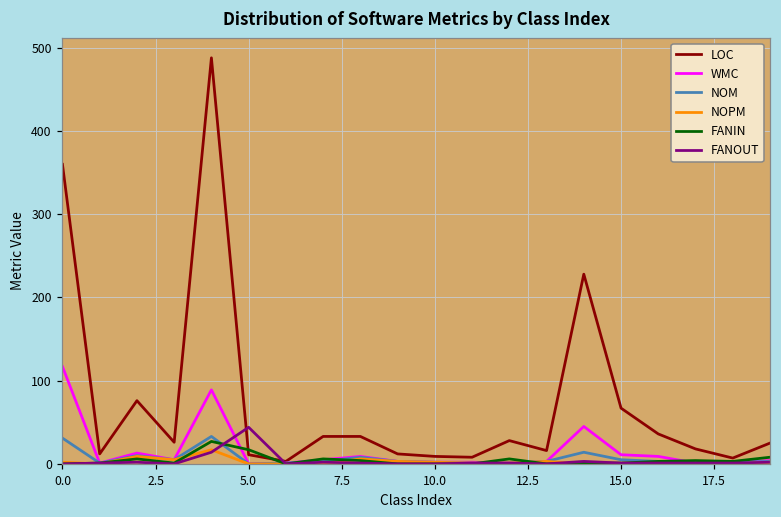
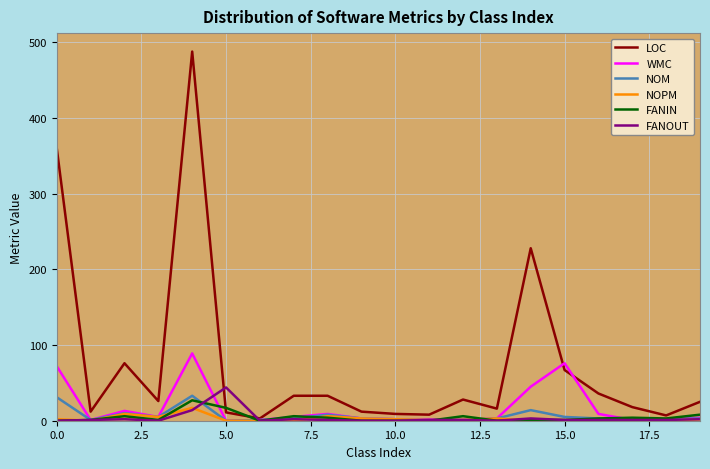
WMC, 0.0: 120 -> 70
WMC, 15.0: 10 -> 80
